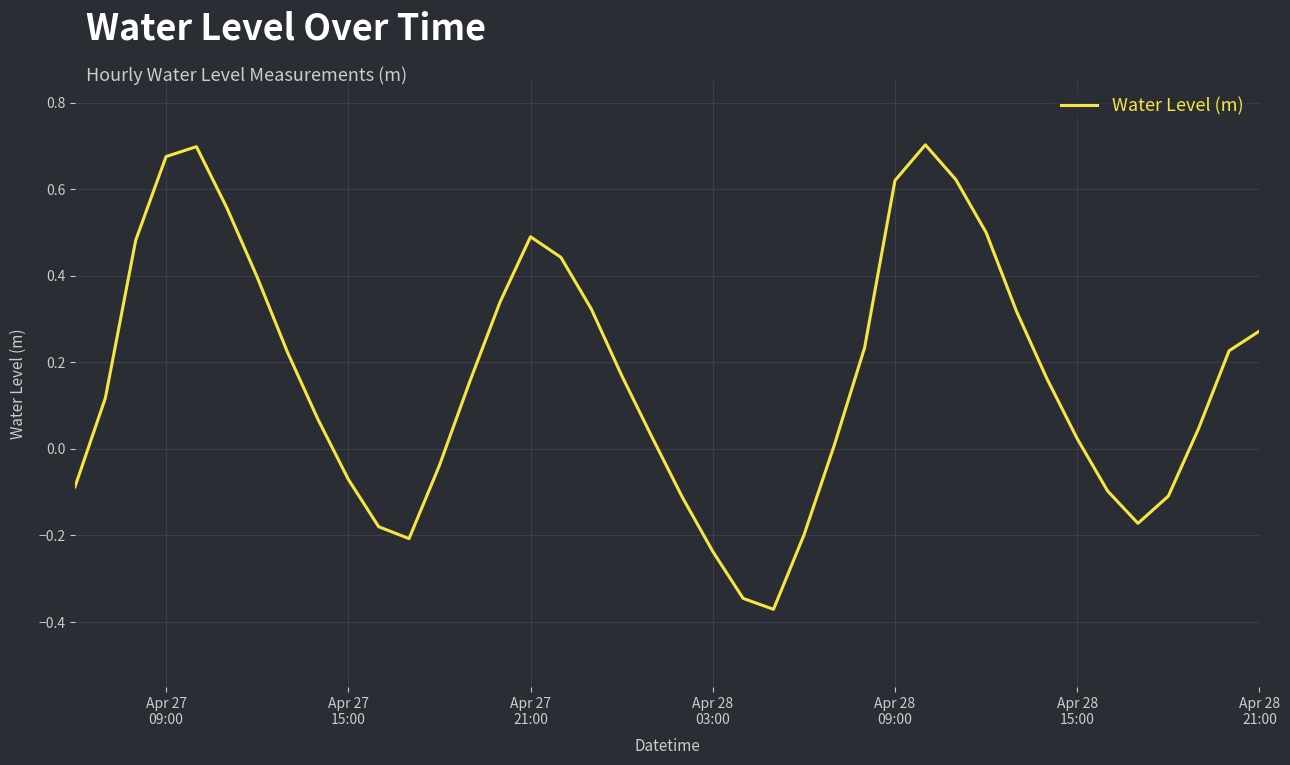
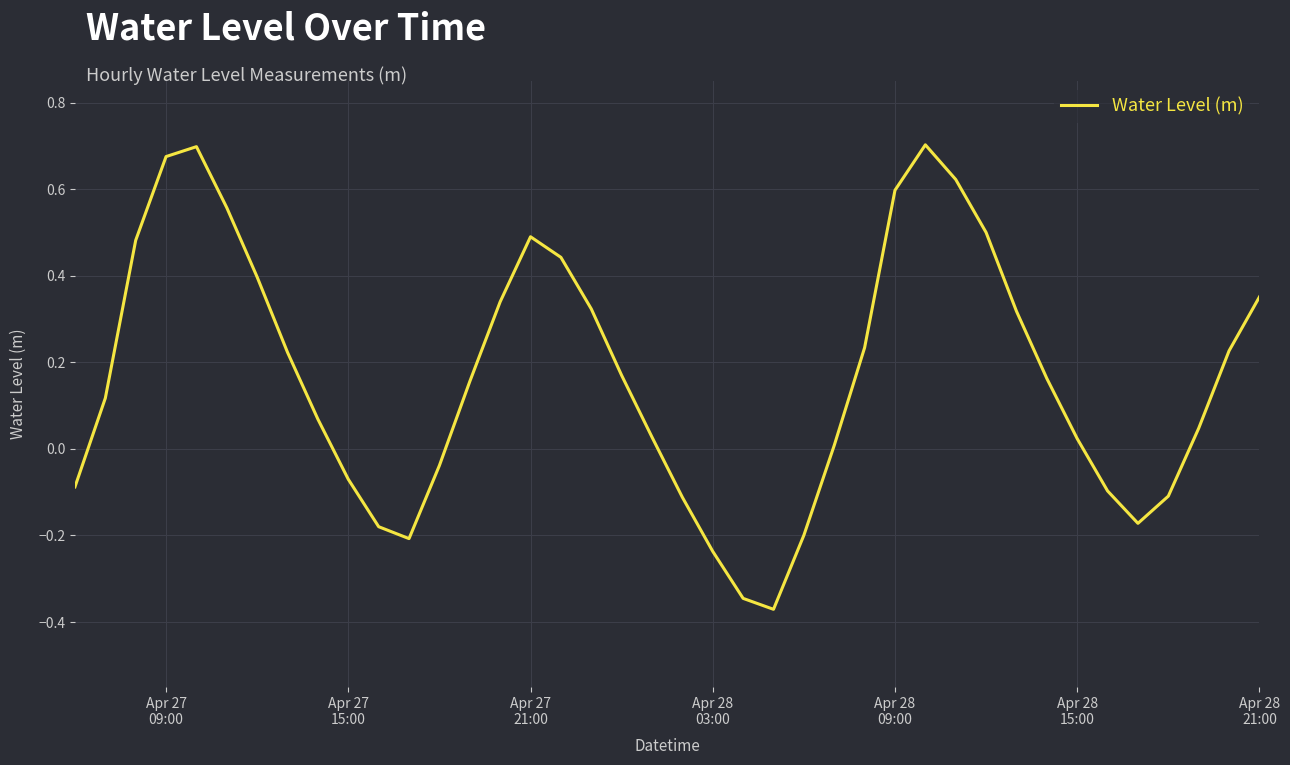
Apr 28 09:00: 0.62 -> 0.60
Apr 28 21:00: 0.27 -> 0.35
